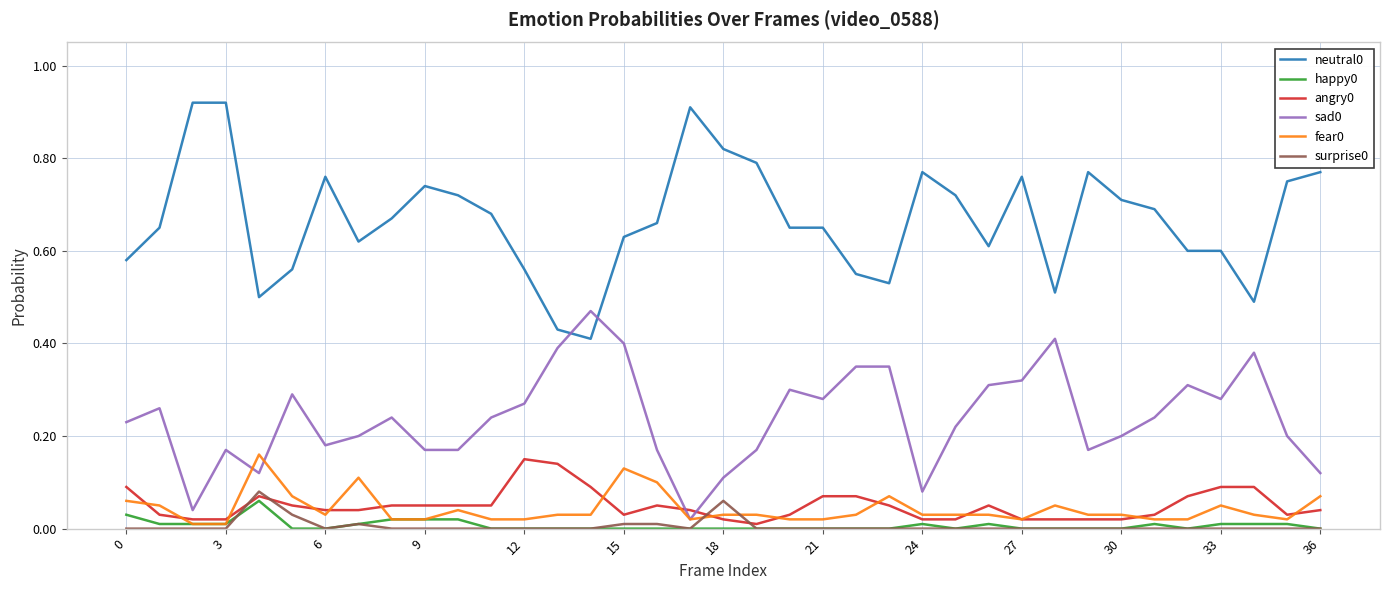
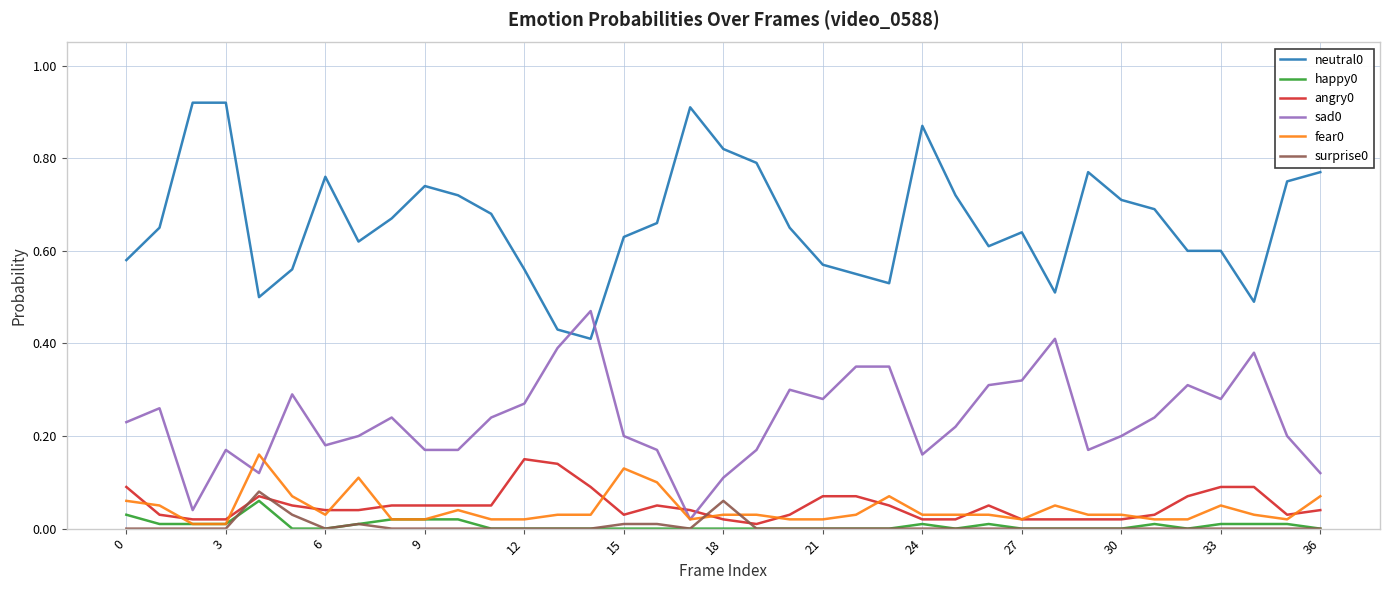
sad0, 15: 0.4 -> 0.2
neutral0, 21: 0.65 -> 0.57
neutral0, 24: 0.77 -> 0.87
sad0, 24: 0.08 -> 0.16
neutral0, 27: 0.76 -> 0.64
